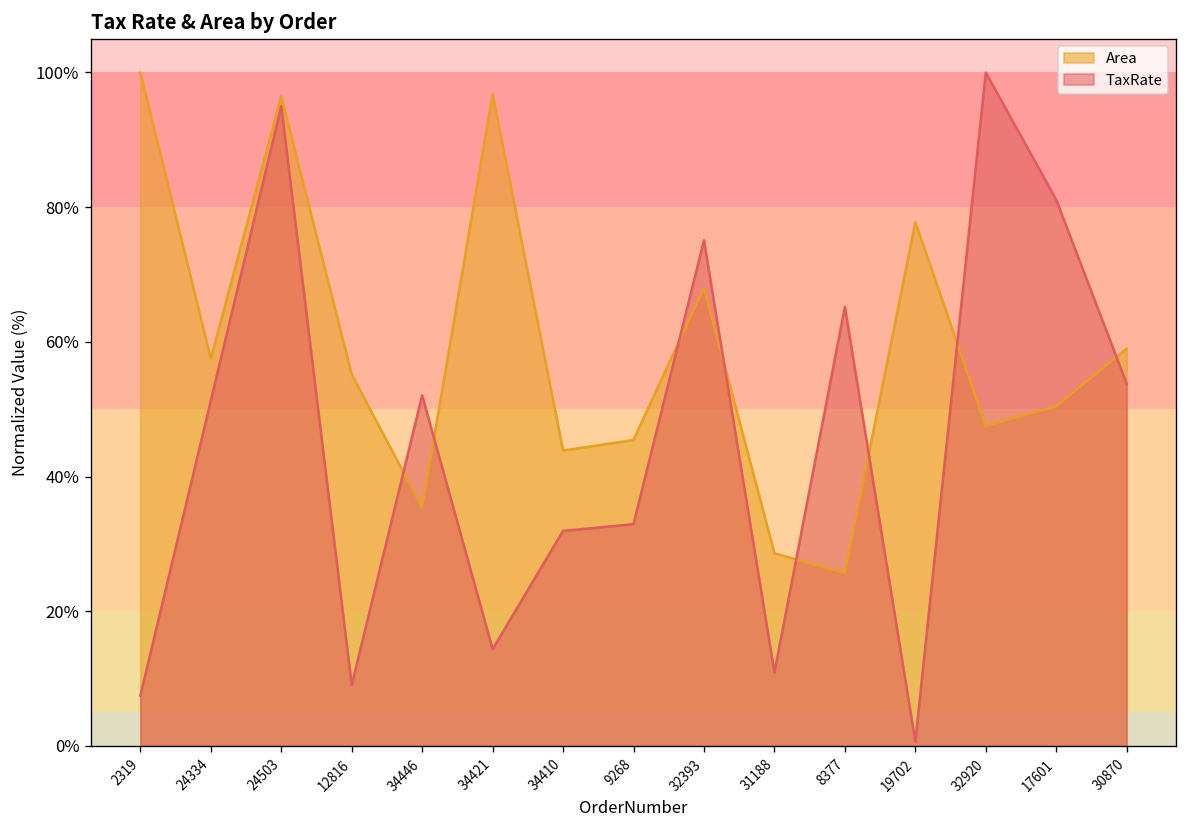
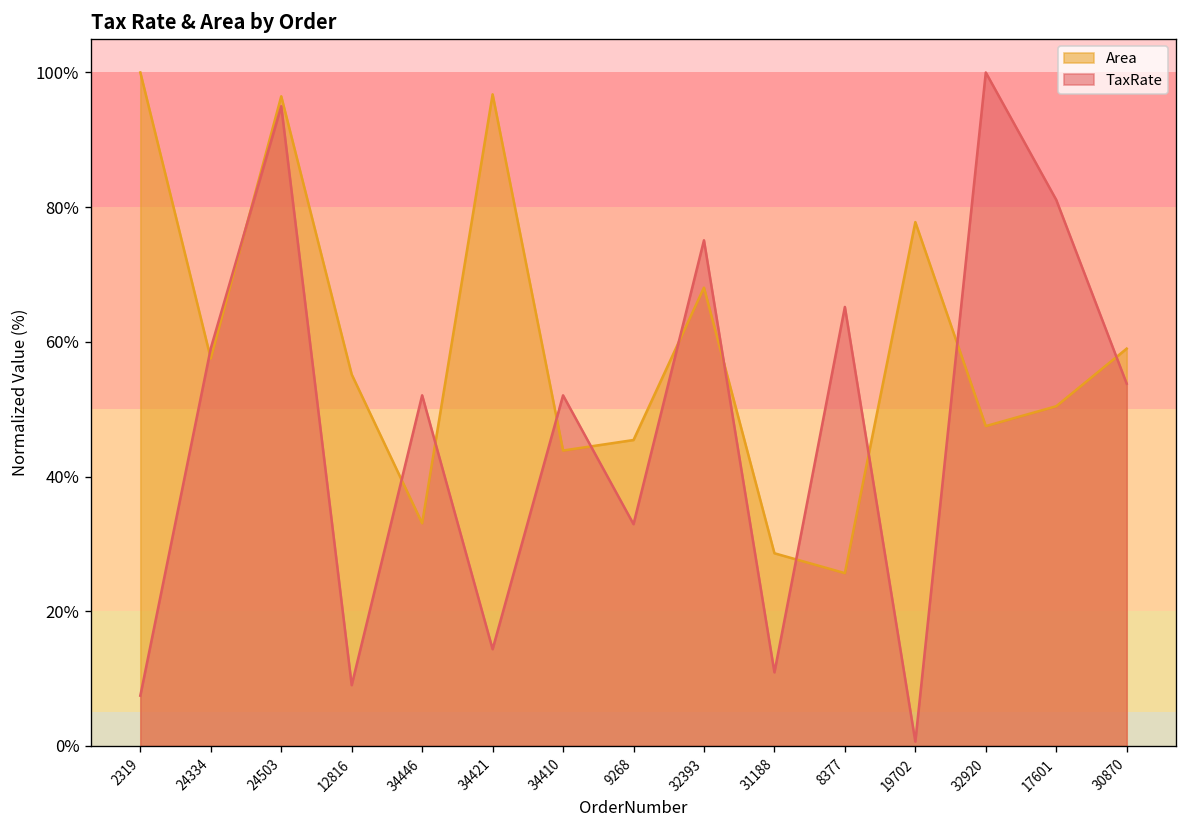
TaxRate, 24334: 51% -> 59%
Area, 34446: 35% -> 33%
TaxRate, 34410: 32% -> 52%
